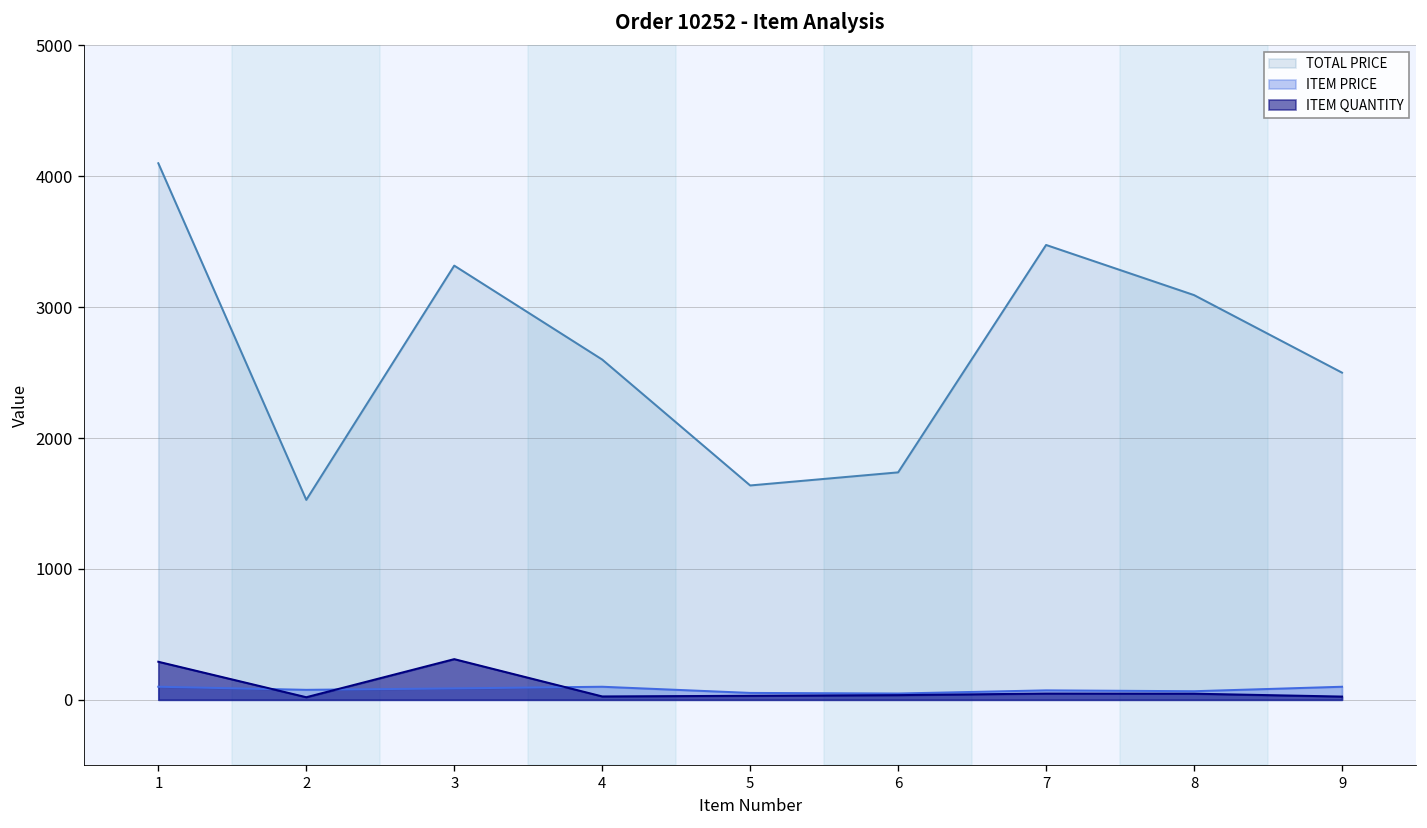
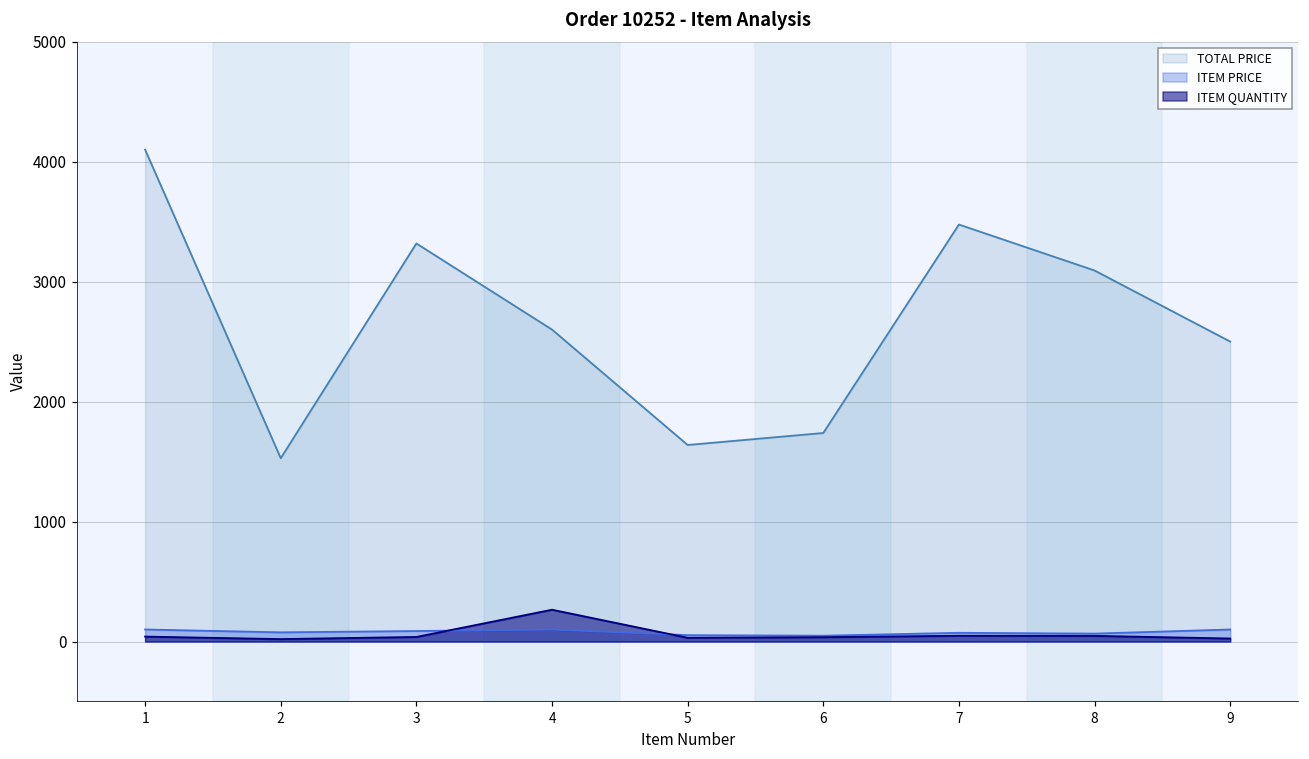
ITEM QUANTITY, 1: 290 -> 40
ITEM QUANTITY, 3: 310 -> 40
ITEM QUANTITY, 4: 30 -> 270
